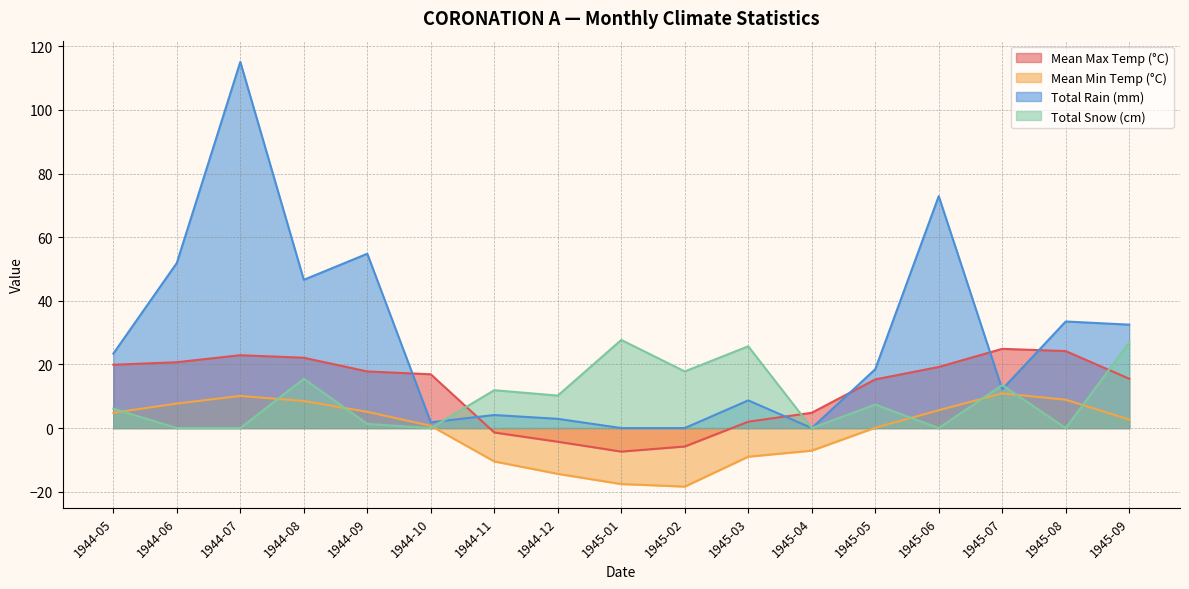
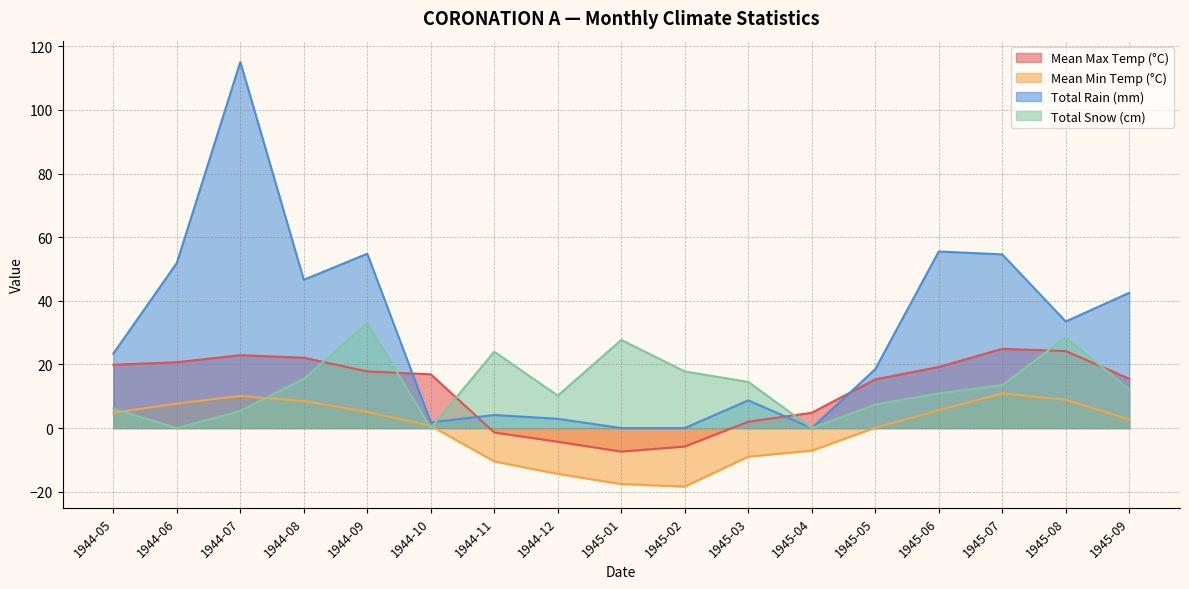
Total Snow (cm), 1944-07: 0 -> 5
Total Snow (cm), 1944-09: 1 -> 33
Total Snow (cm), 1944-11: 12 -> 24
Total Snow (cm), 1945-03: 26 -> 15
Total Rain (mm), 1945-06: 73 -> 56
Total Snow (cm), 1945-06: 0 -> 11
Total Rain (mm), 1945-07: 12 -> 55
Total Snow (cm), 1945-08: 0 -> 29
Total Rain (mm), 1945-09: 33 -> 43
Total Snow (cm), 1945-09: 27 -> 12
